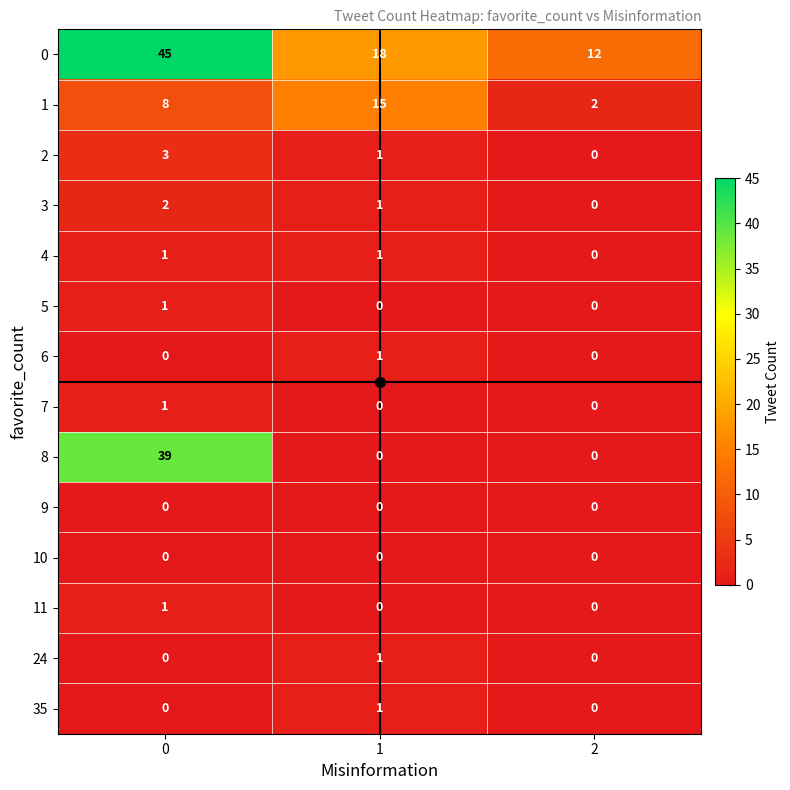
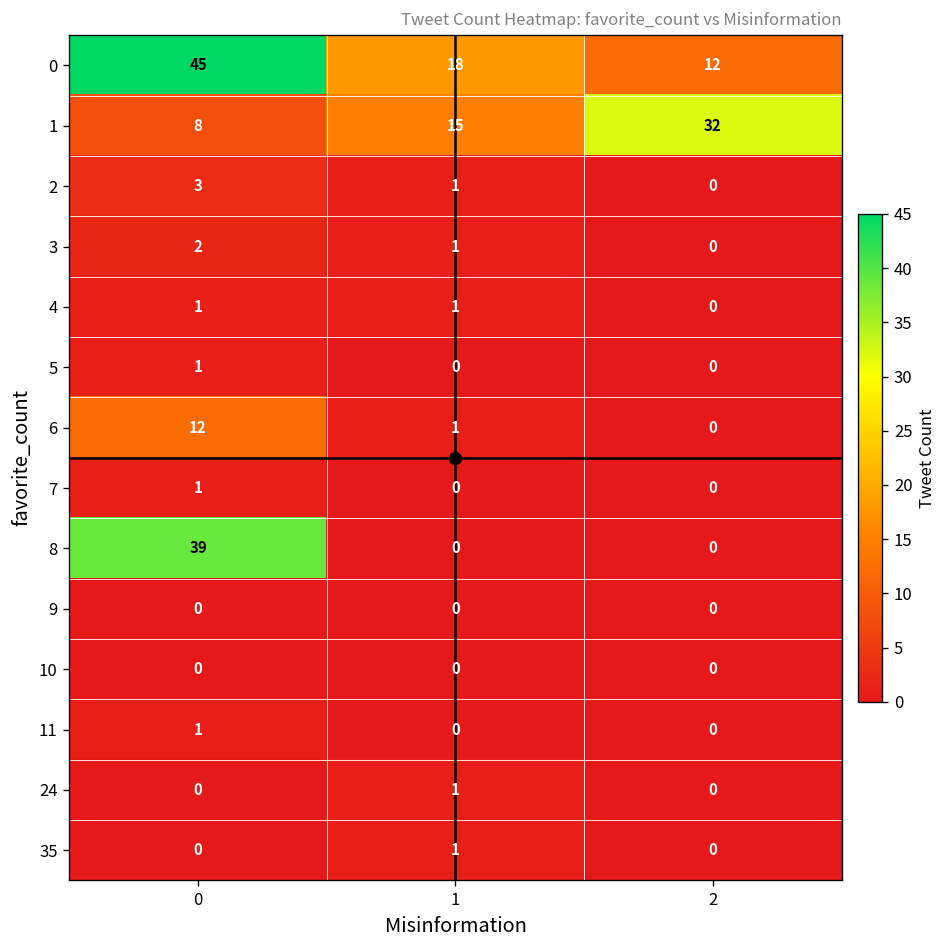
1, 2: 2 -> 32
6, 0: 0 -> 12
